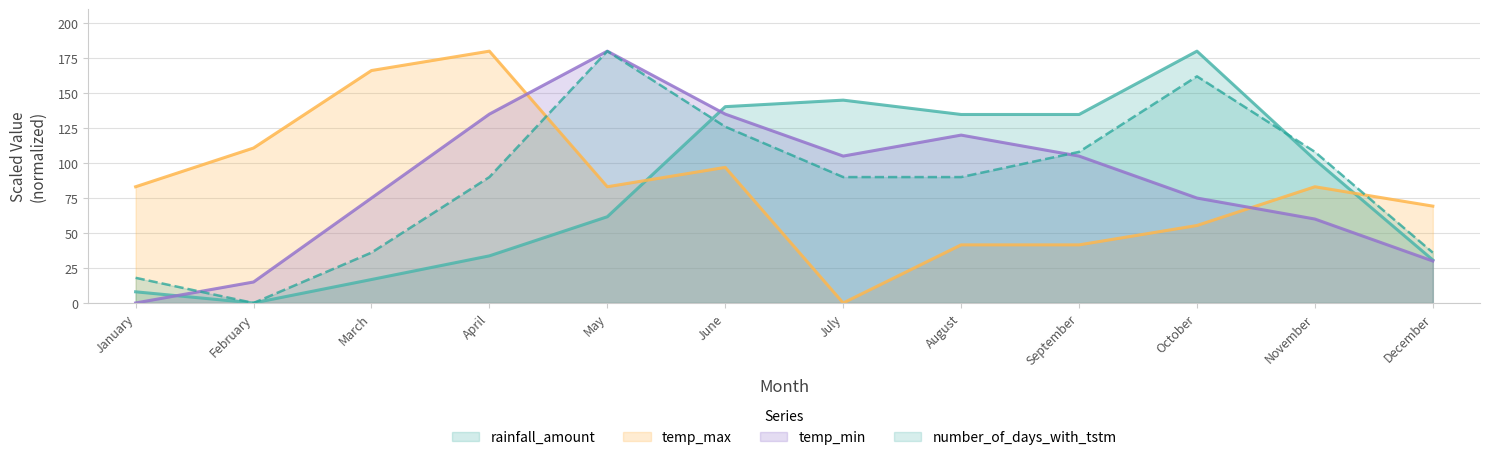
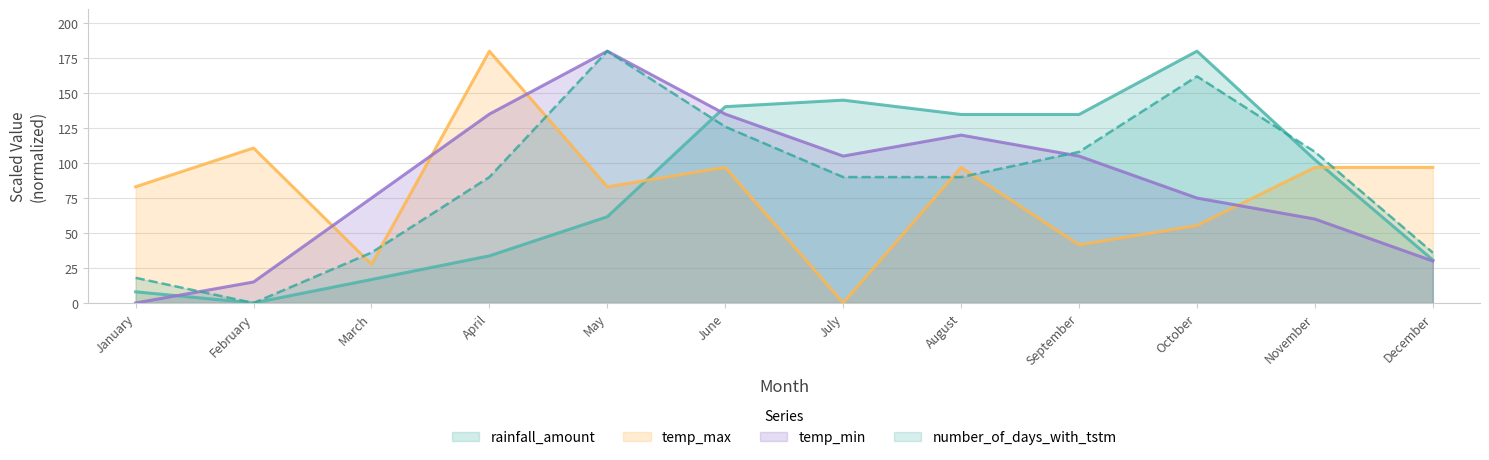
temp_max, March: 166 -> 28
temp_max, August: 42 -> 97
temp_max, November: 83 -> 97
temp_max, December: 69 -> 97
